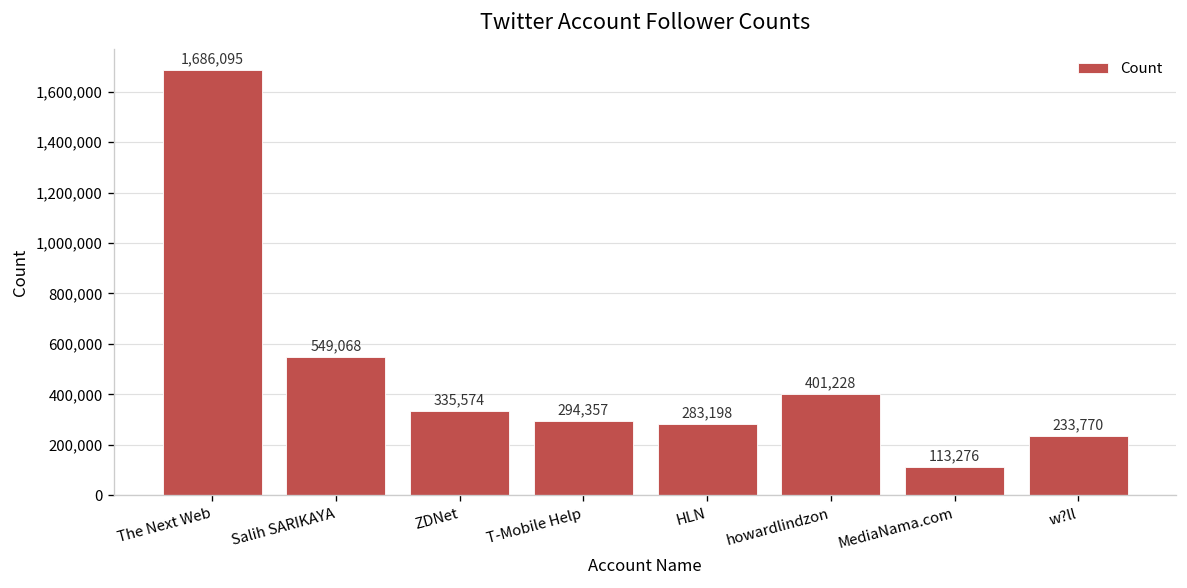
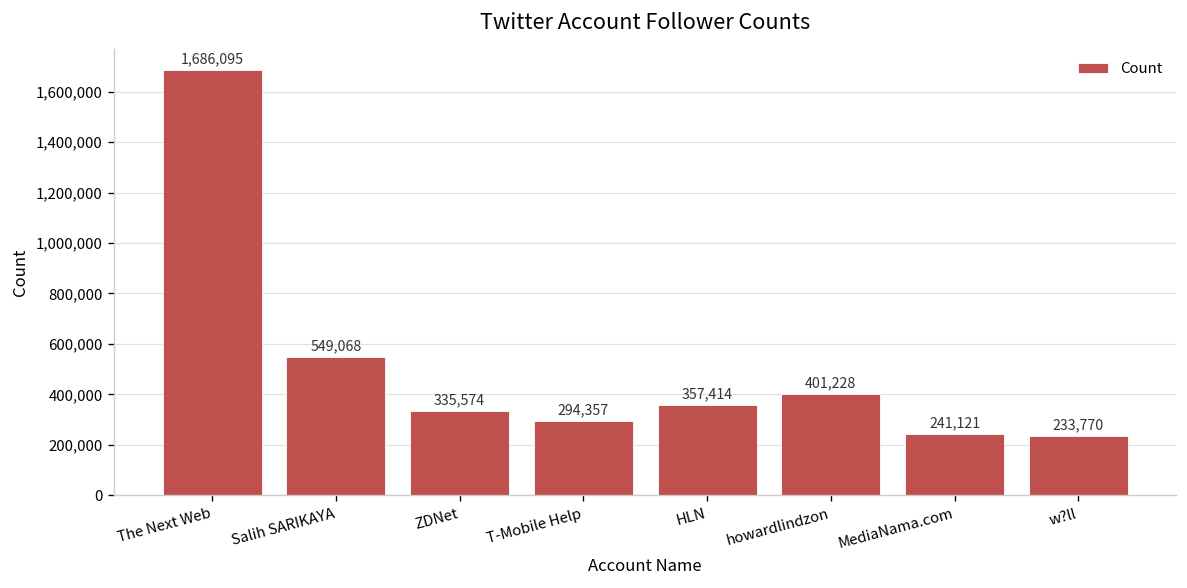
HLN: 283,198 -> 357,414
MediaNama.com: 113,276 -> 241,121
